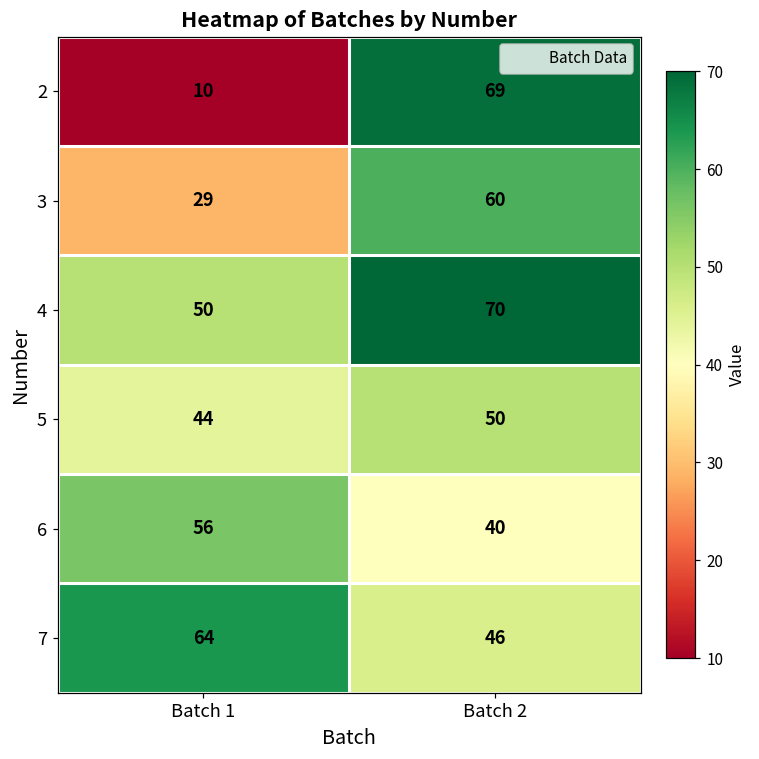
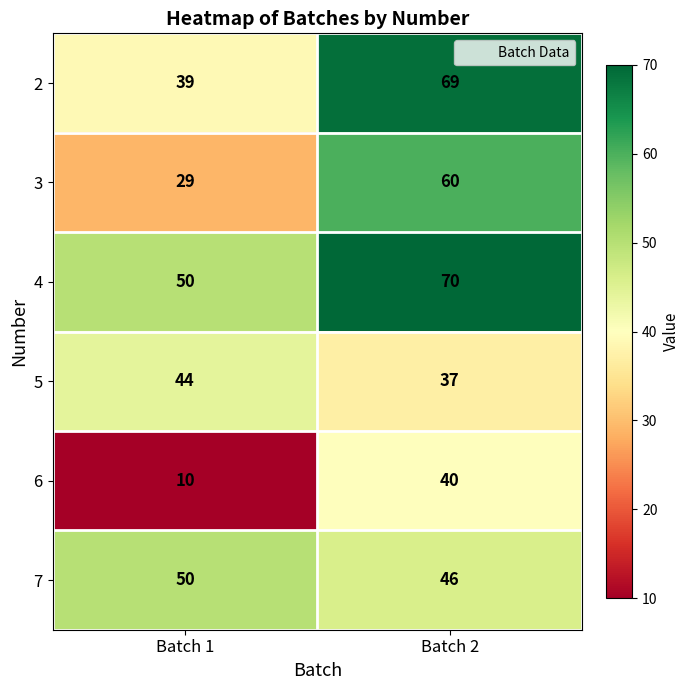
2, Batch 1: 10 -> 39
5, Batch 2: 50 -> 37
6, Batch 1: 56 -> 10
7, Batch 1: 64 -> 50
